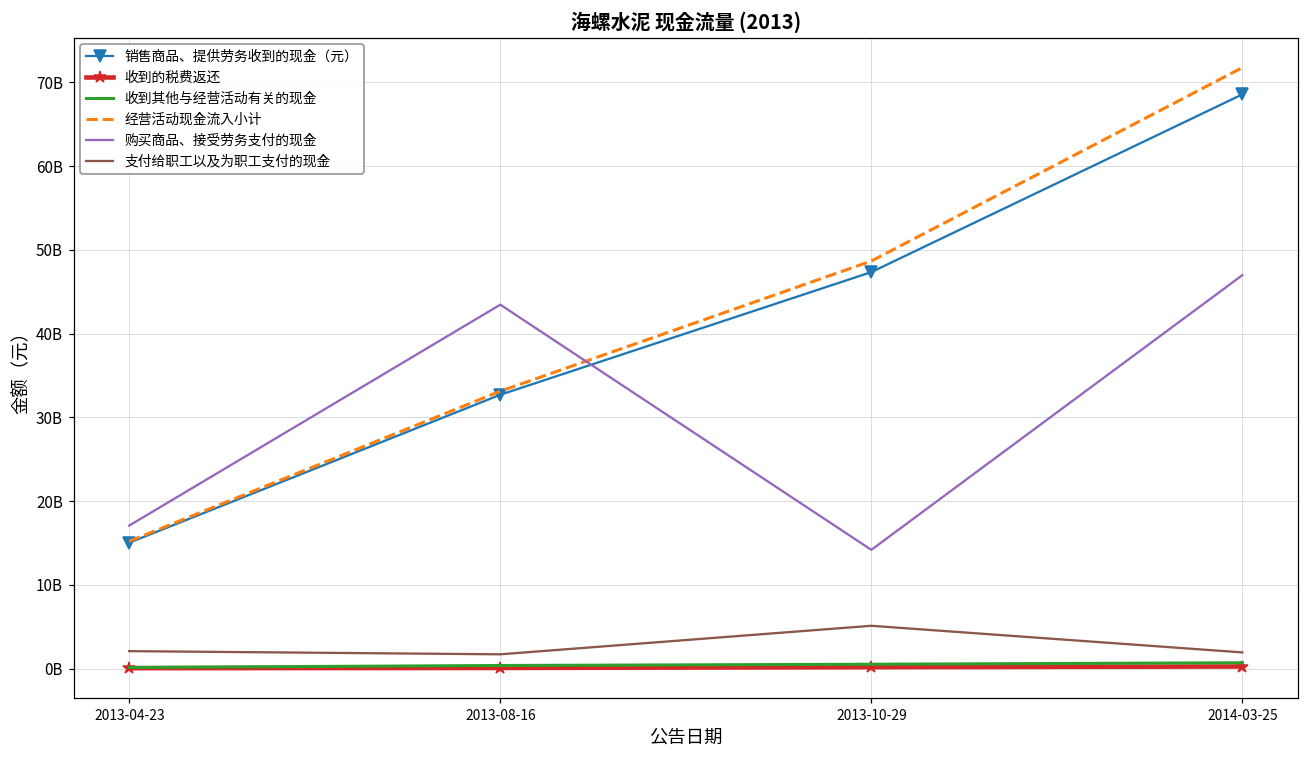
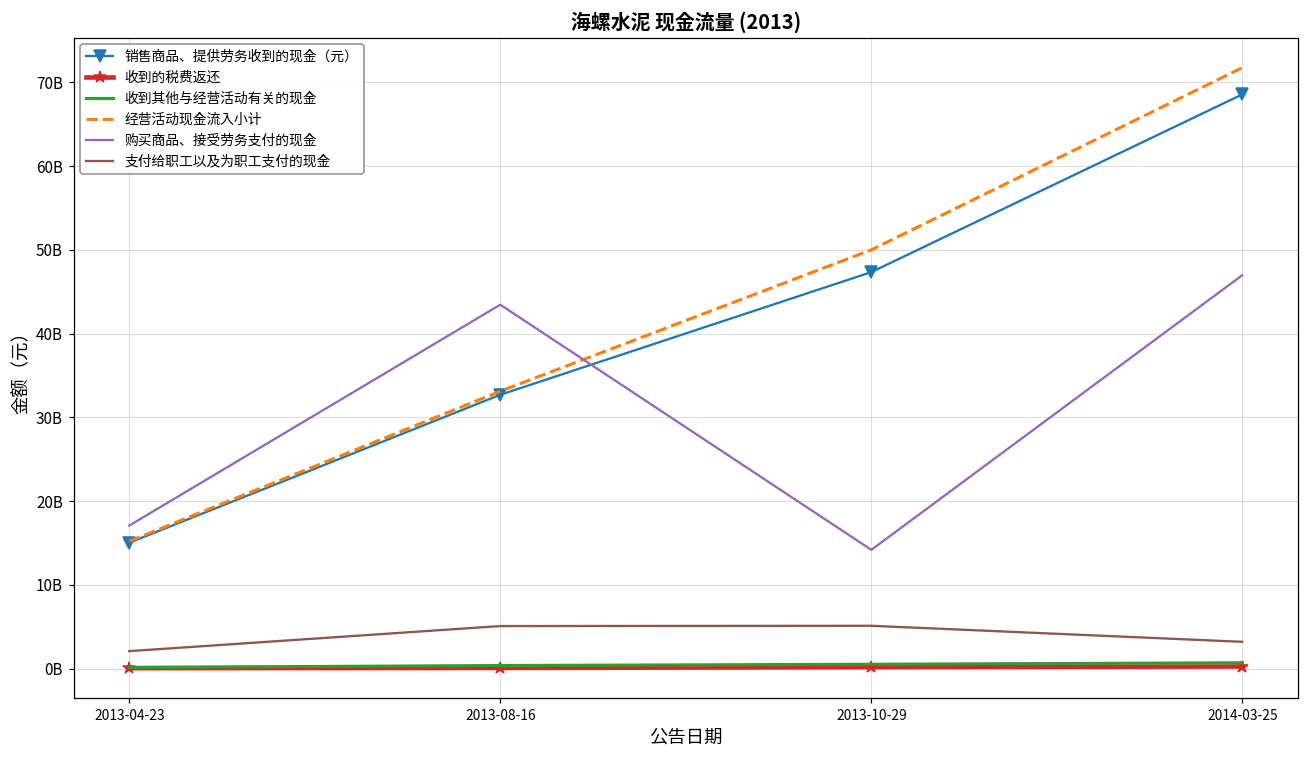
支付给职工以及为职工支付的现金, 2013-08-16: 2000000000 -> 5000000000
经营活动现金流入小计, 2013-10-29: 49000000000 -> 50000000000
支付给职工以及为职工支付的现金, 2014-03-25: 2000000000 -> 3000000000
